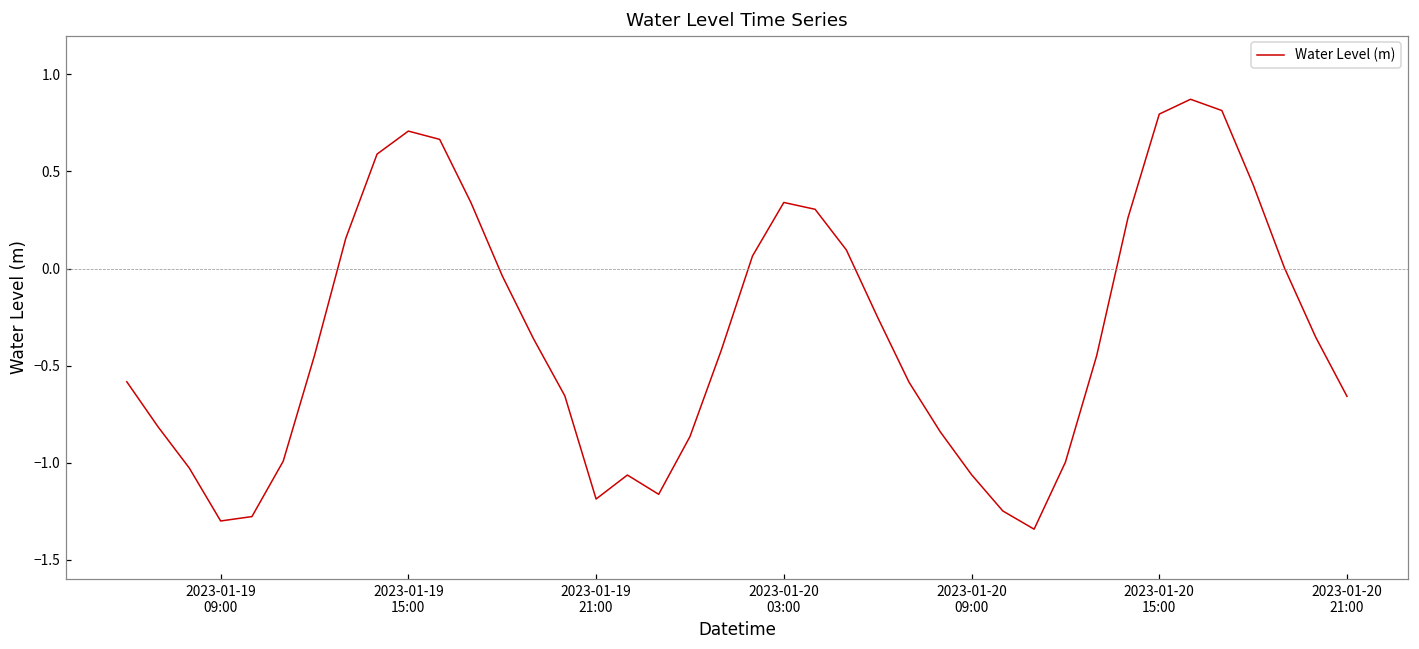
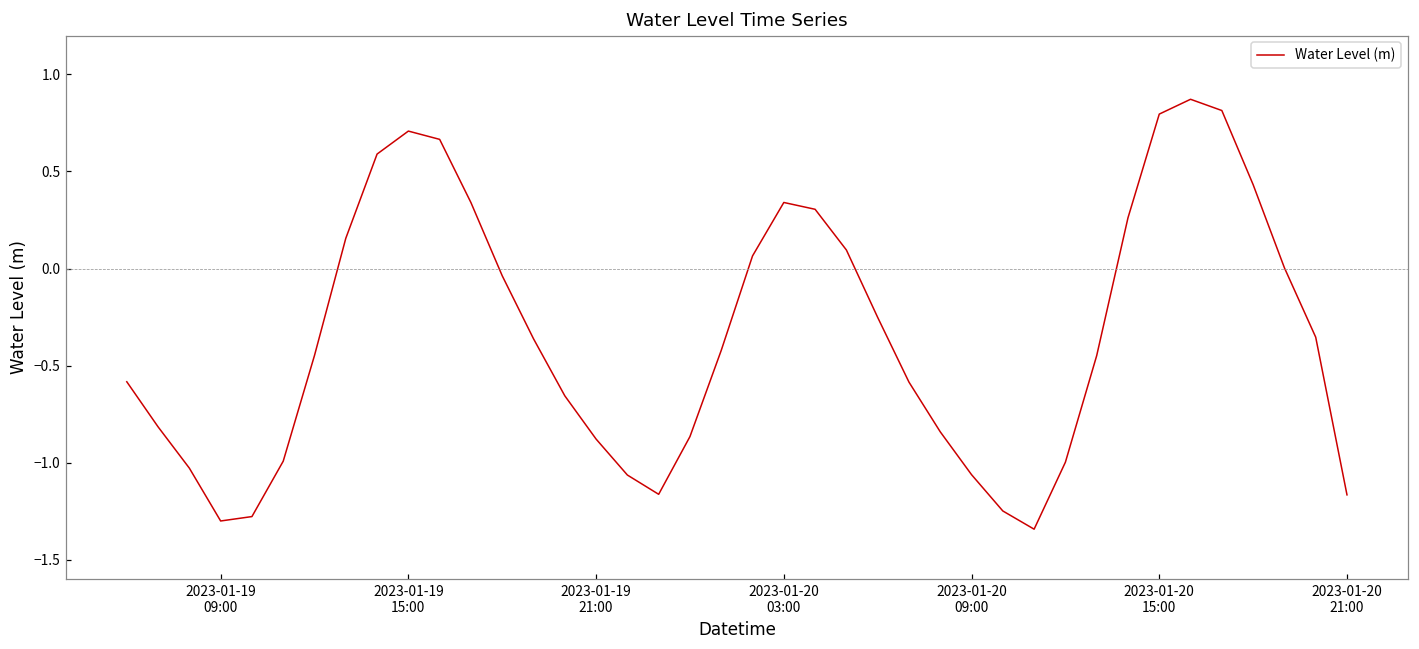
2023-01-19 21:00: -1.19 -> -0.88
2023-01-20 21:00: -0.66 -> -1.17
